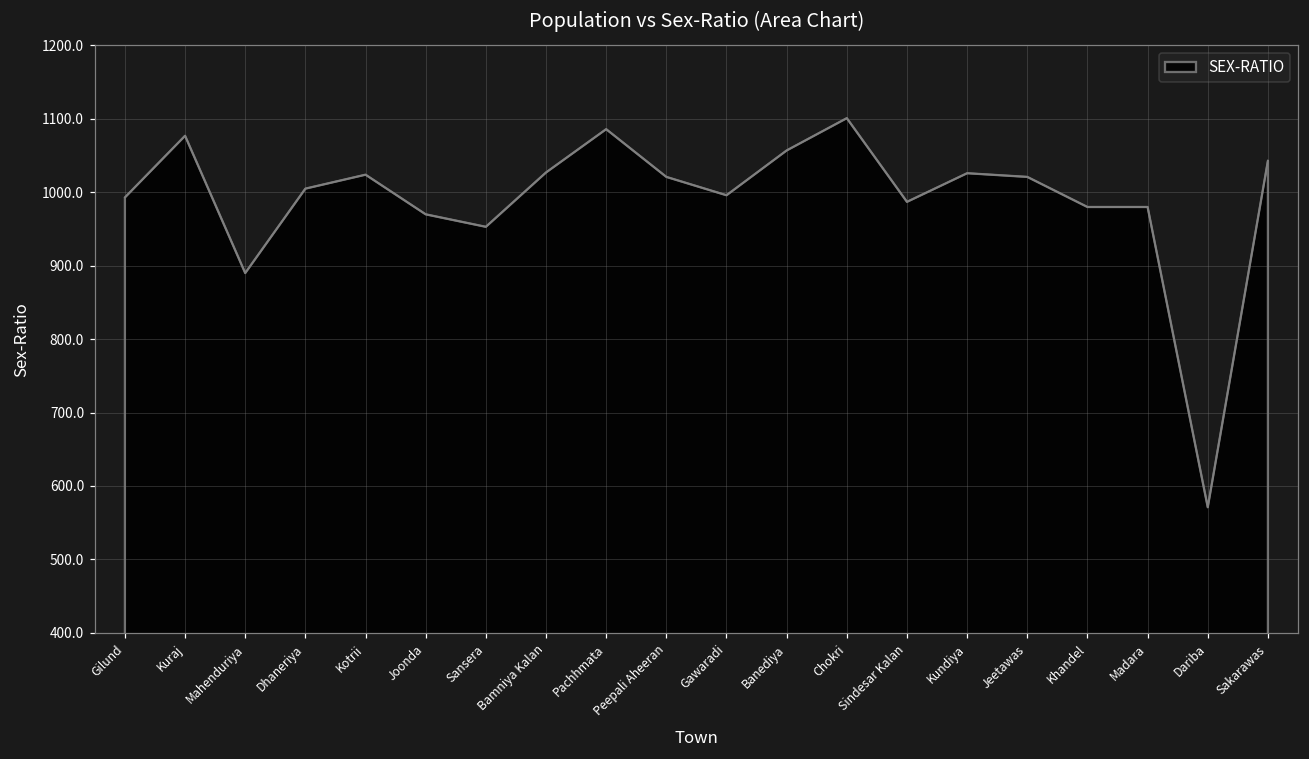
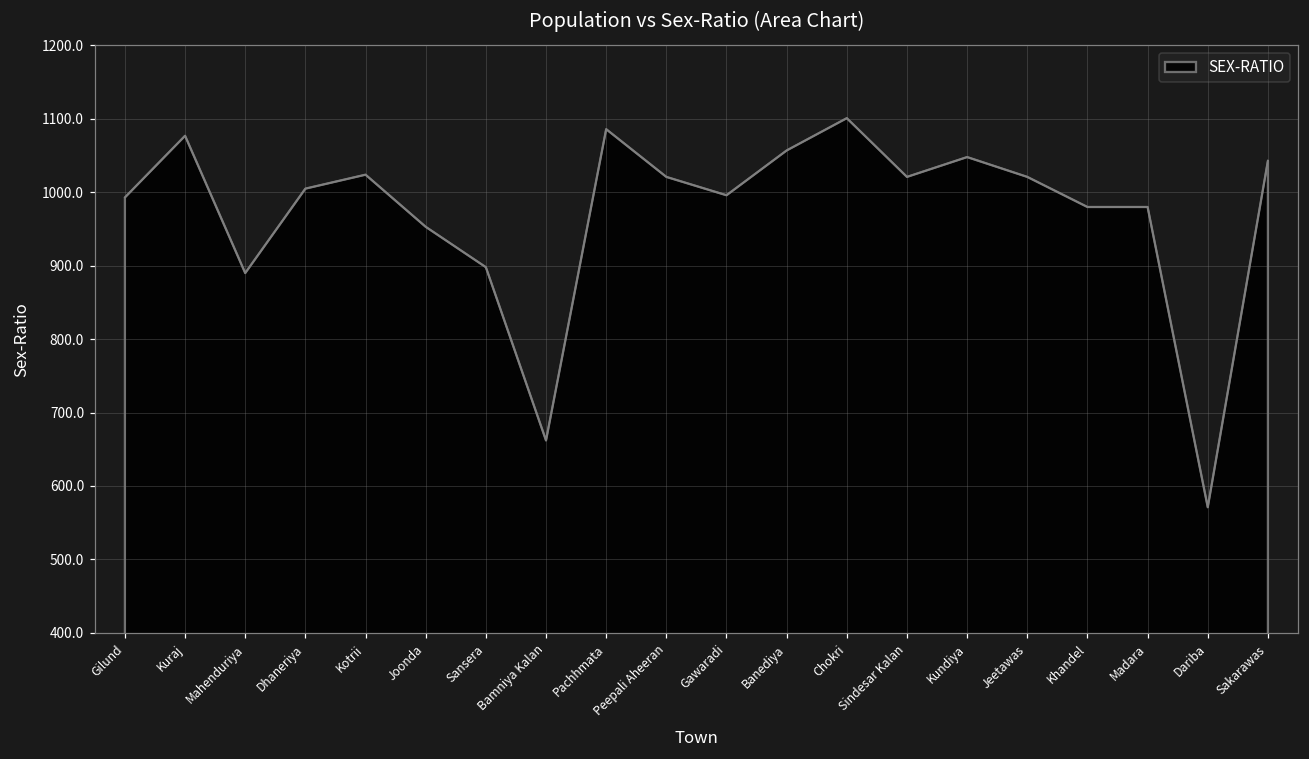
Joonda: 970 -> 950
Sansera: 950 -> 900
Bamniya Kalan: 1030 -> 660
Sindesar Kalan: 990 -> 1020
Kundiya: 1030 -> 1050
